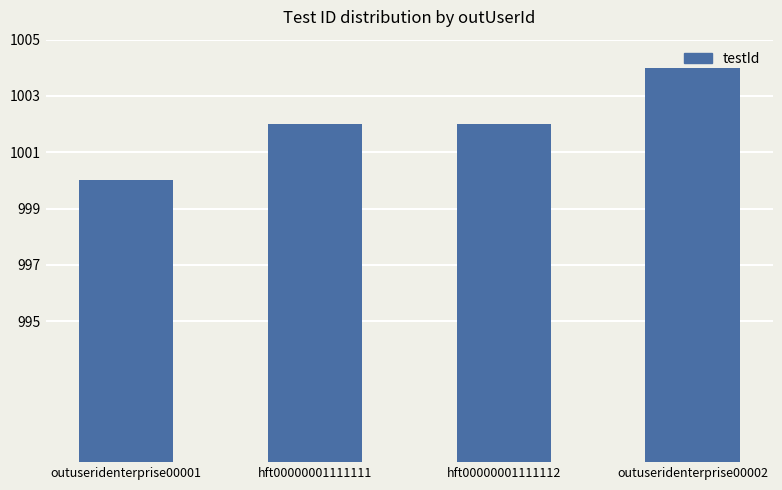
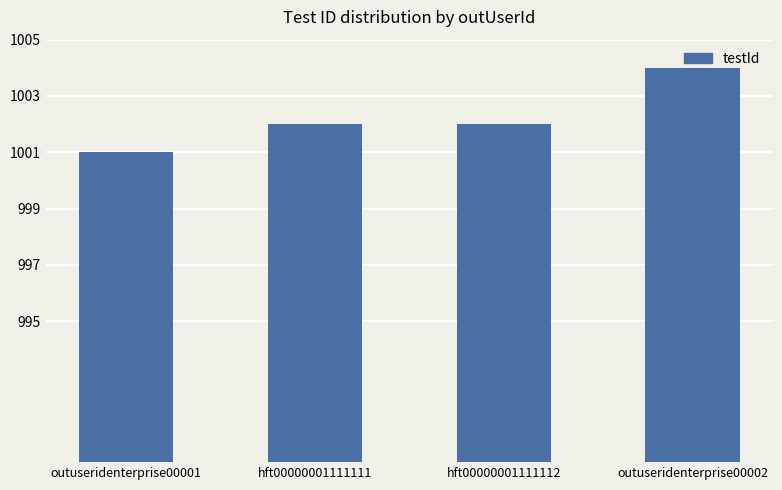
outuseridenterprise00001: 1000 -> 1001
